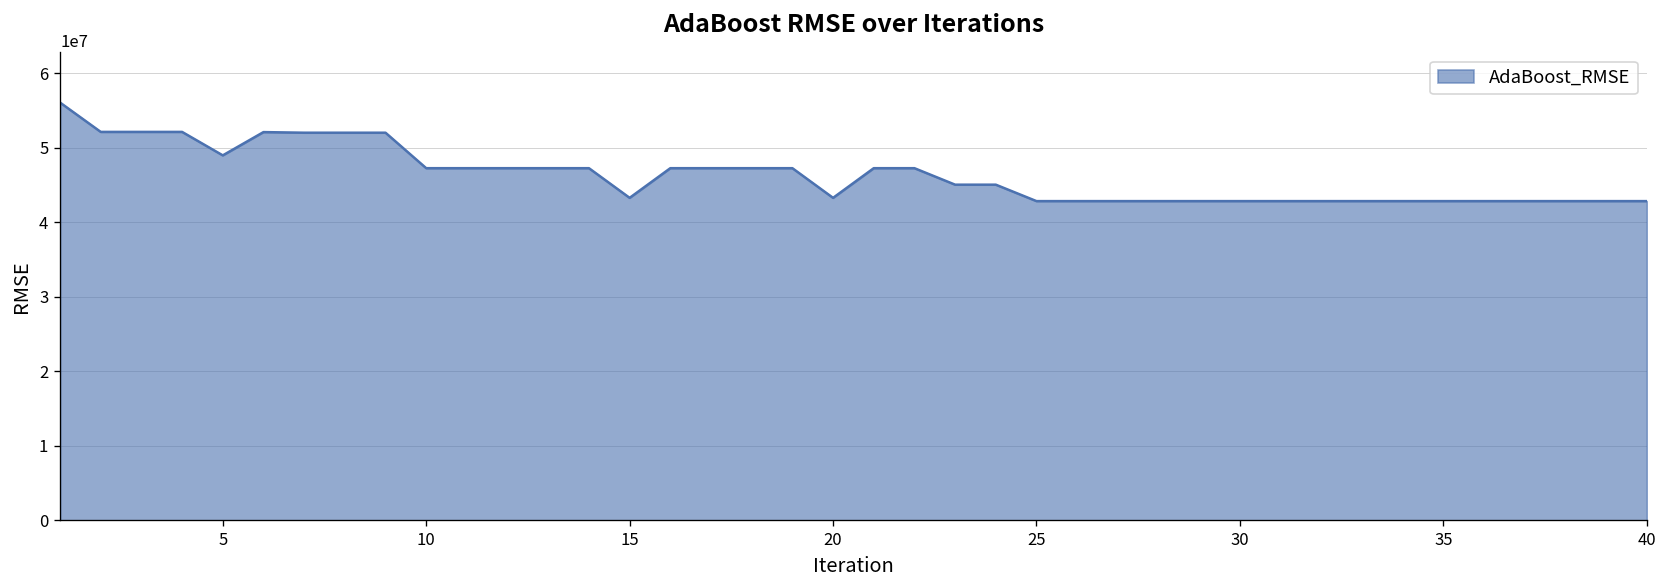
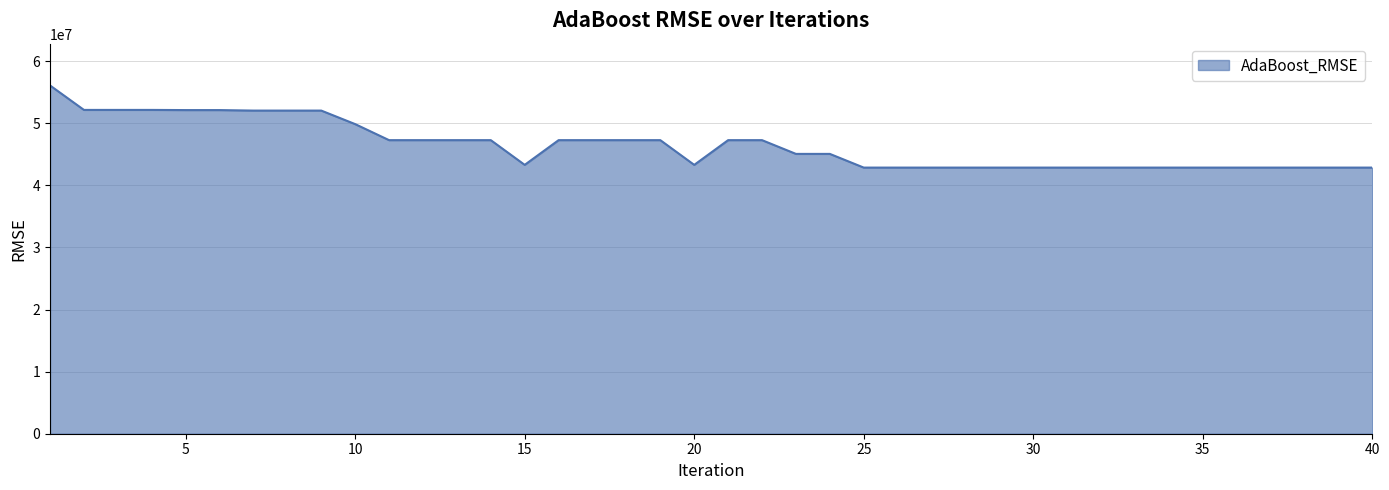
5: 49000000 -> 52000000
10: 47000000 -> 50000000
